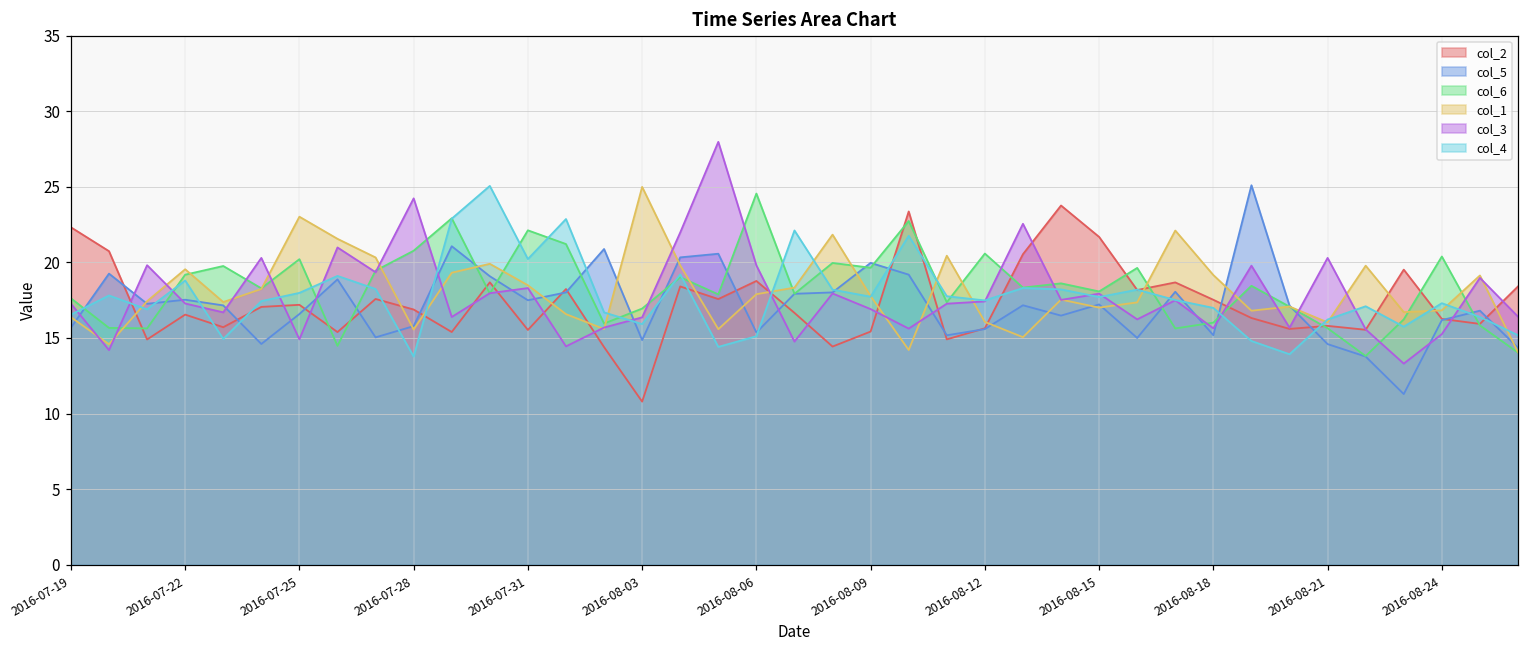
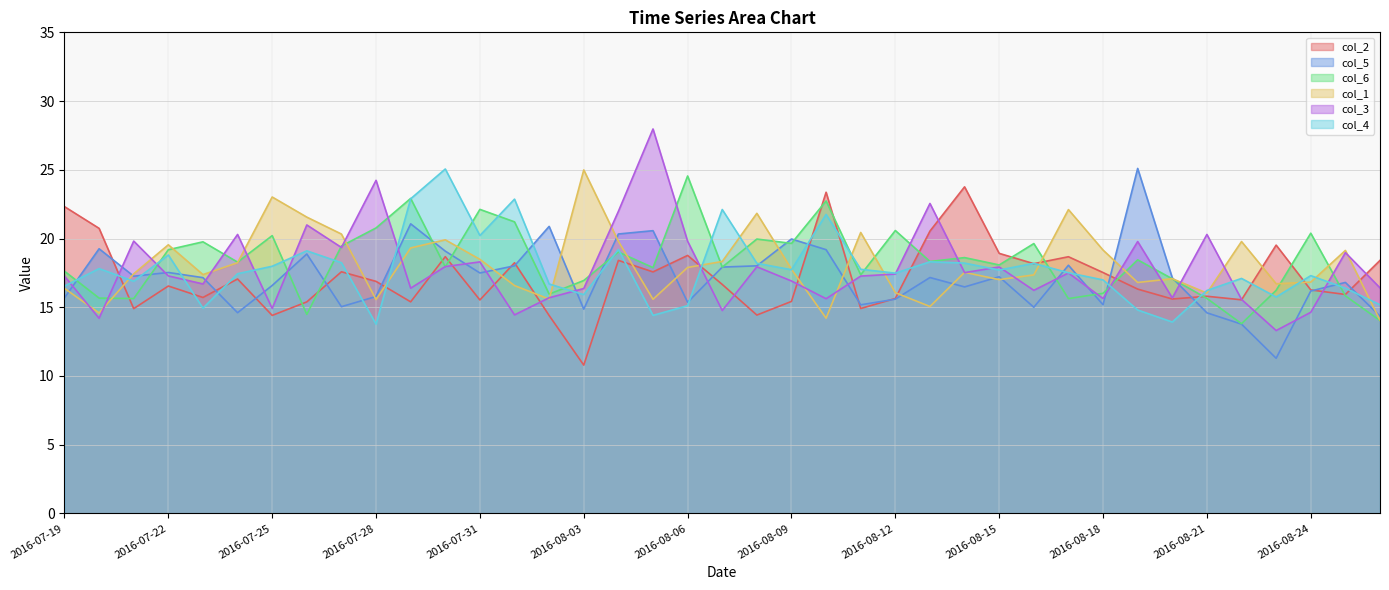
col_2, 2016-07-25: 17.2 -> 14.4
col_2, 2016-08-15: 21.7 -> 18.9
col_3, 2016-08-24: 15.3 -> 14.6
